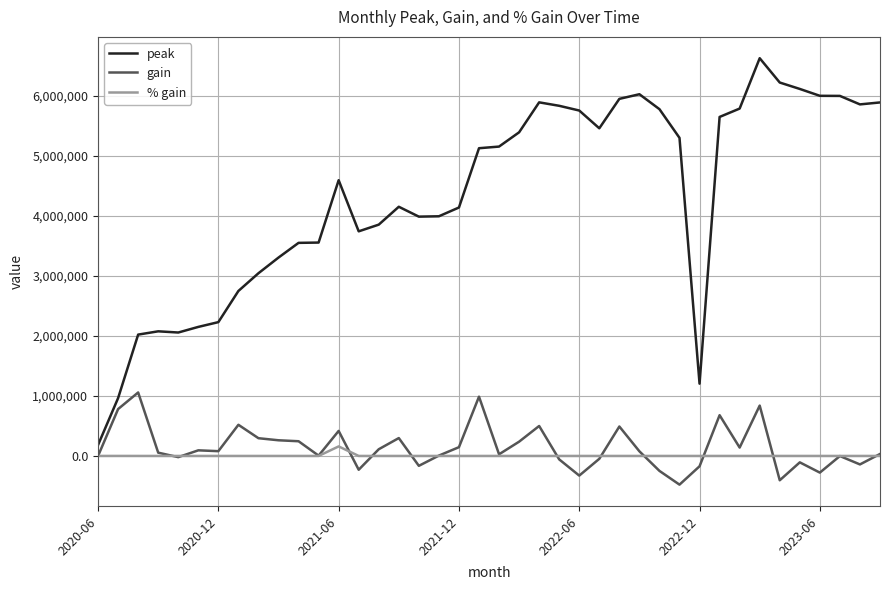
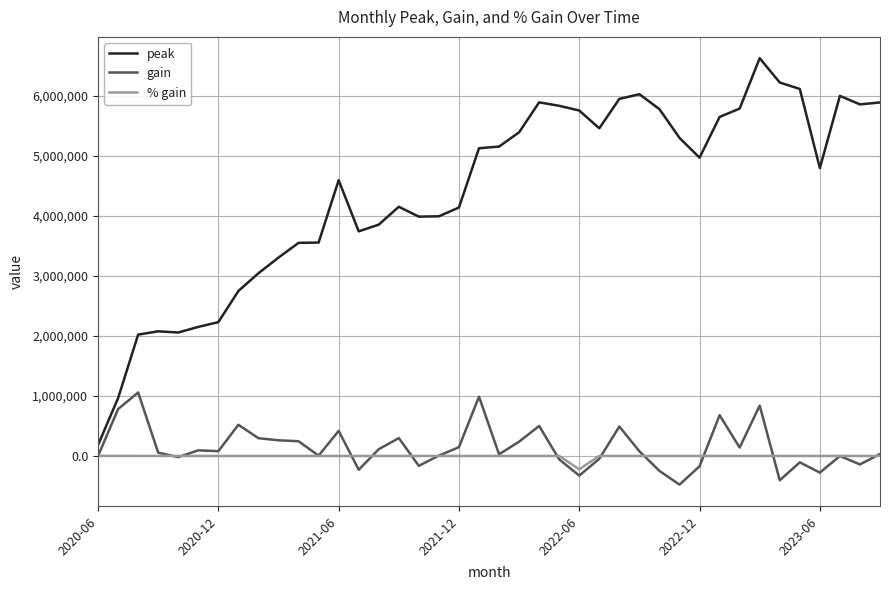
% gain, 2021-06: 200,000 -> 0
% gain, 2022-06: 0 -> -200,000
peak, 2022-12: 1,200,000 -> 5,000,000
peak, 2023-06: 6,000,000 -> 4,800,000
